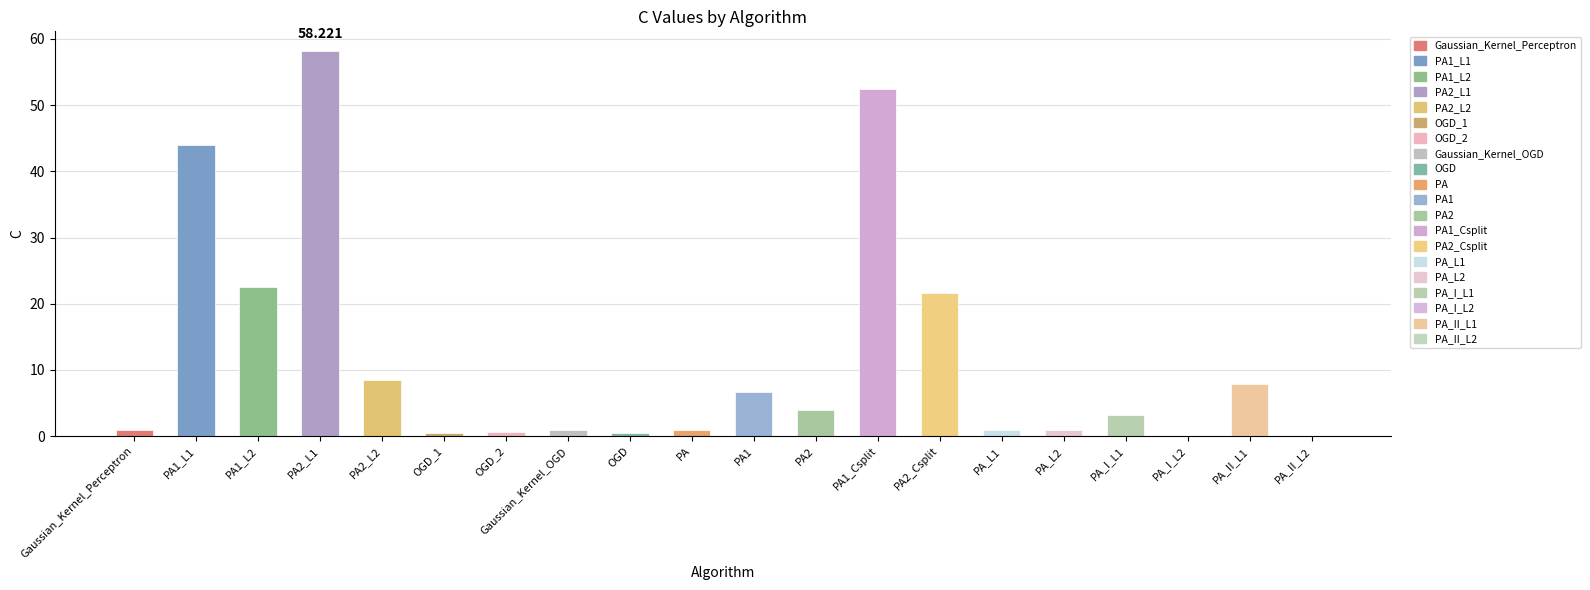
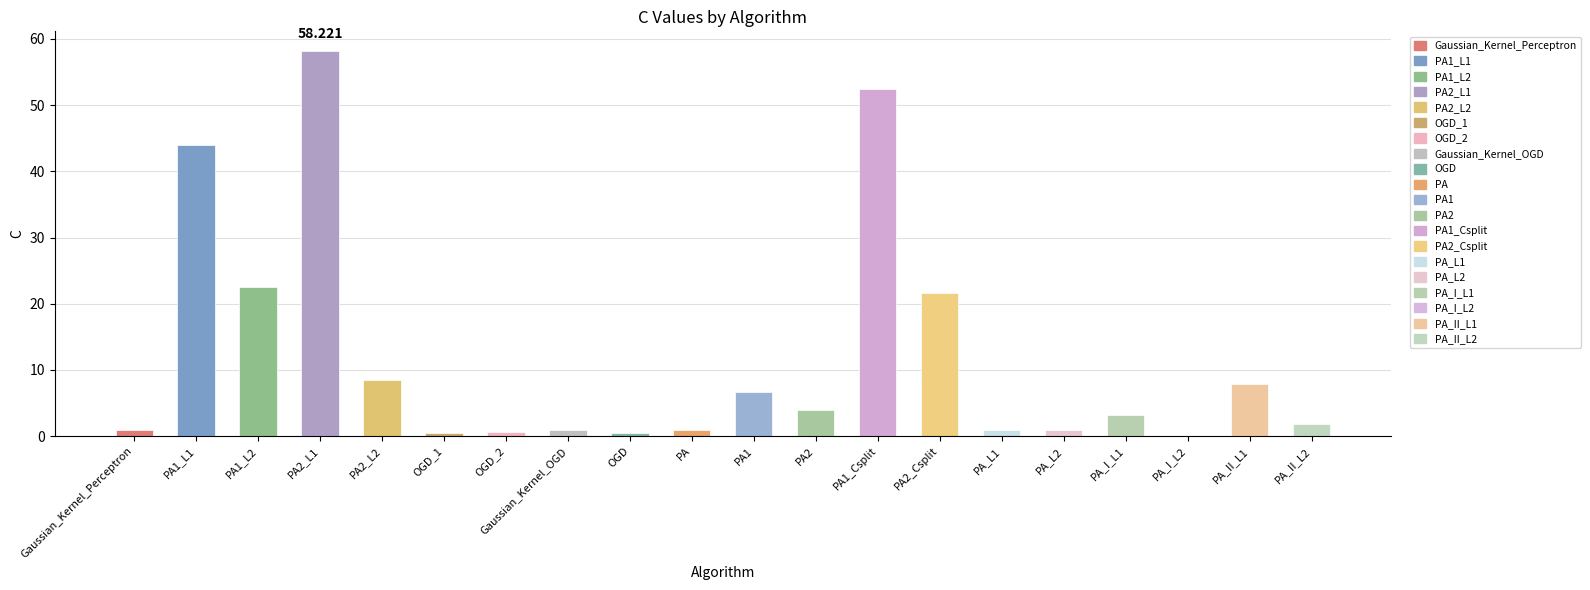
PA_II_L2: 0 -> 2
